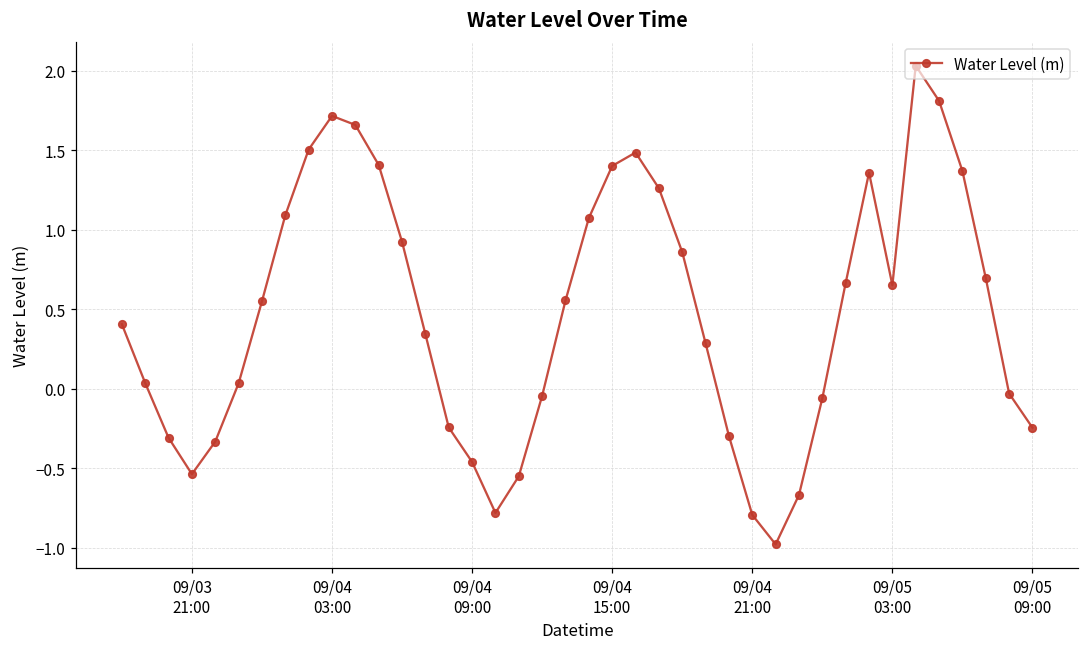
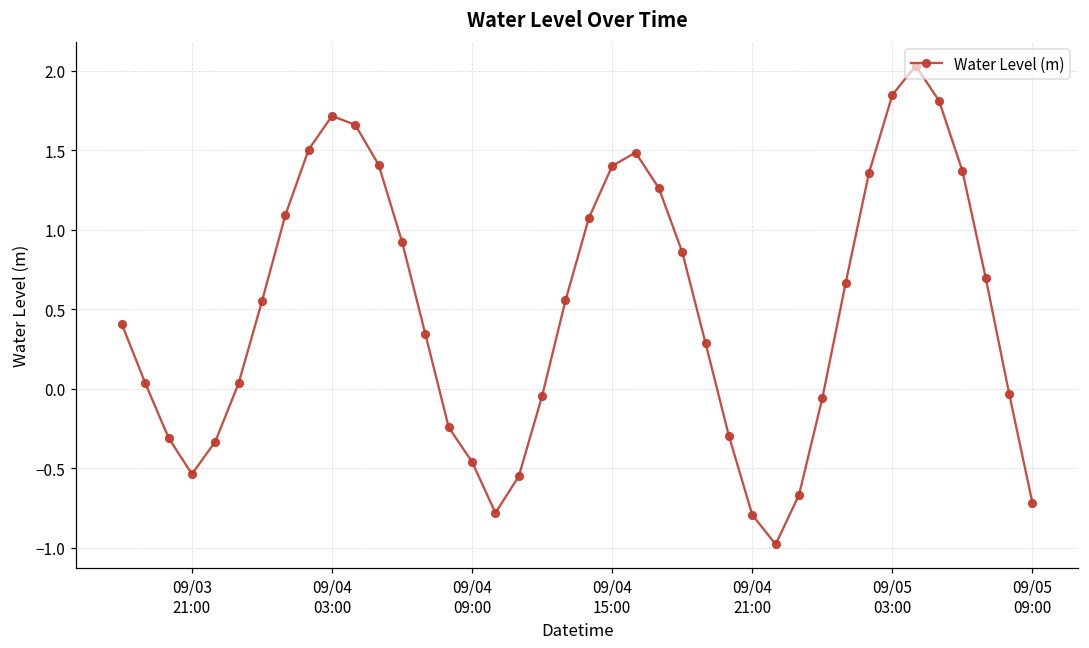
09/05 03:00: 0.65 -> 1.85
09/05 09:00: -0.24 -> -0.72
